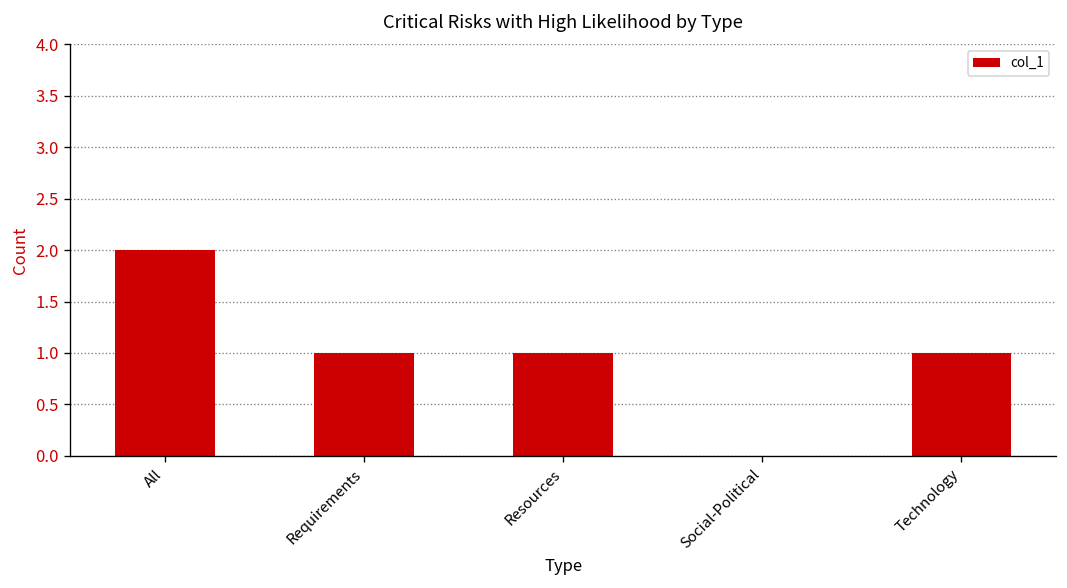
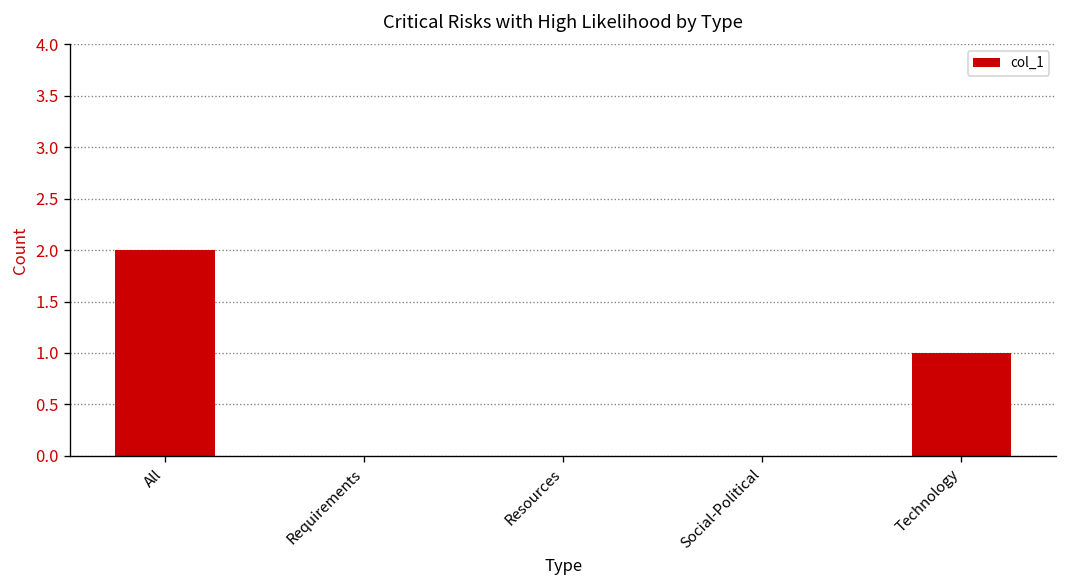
Requirements: 1 -> 0
Resources: 1 -> 0
